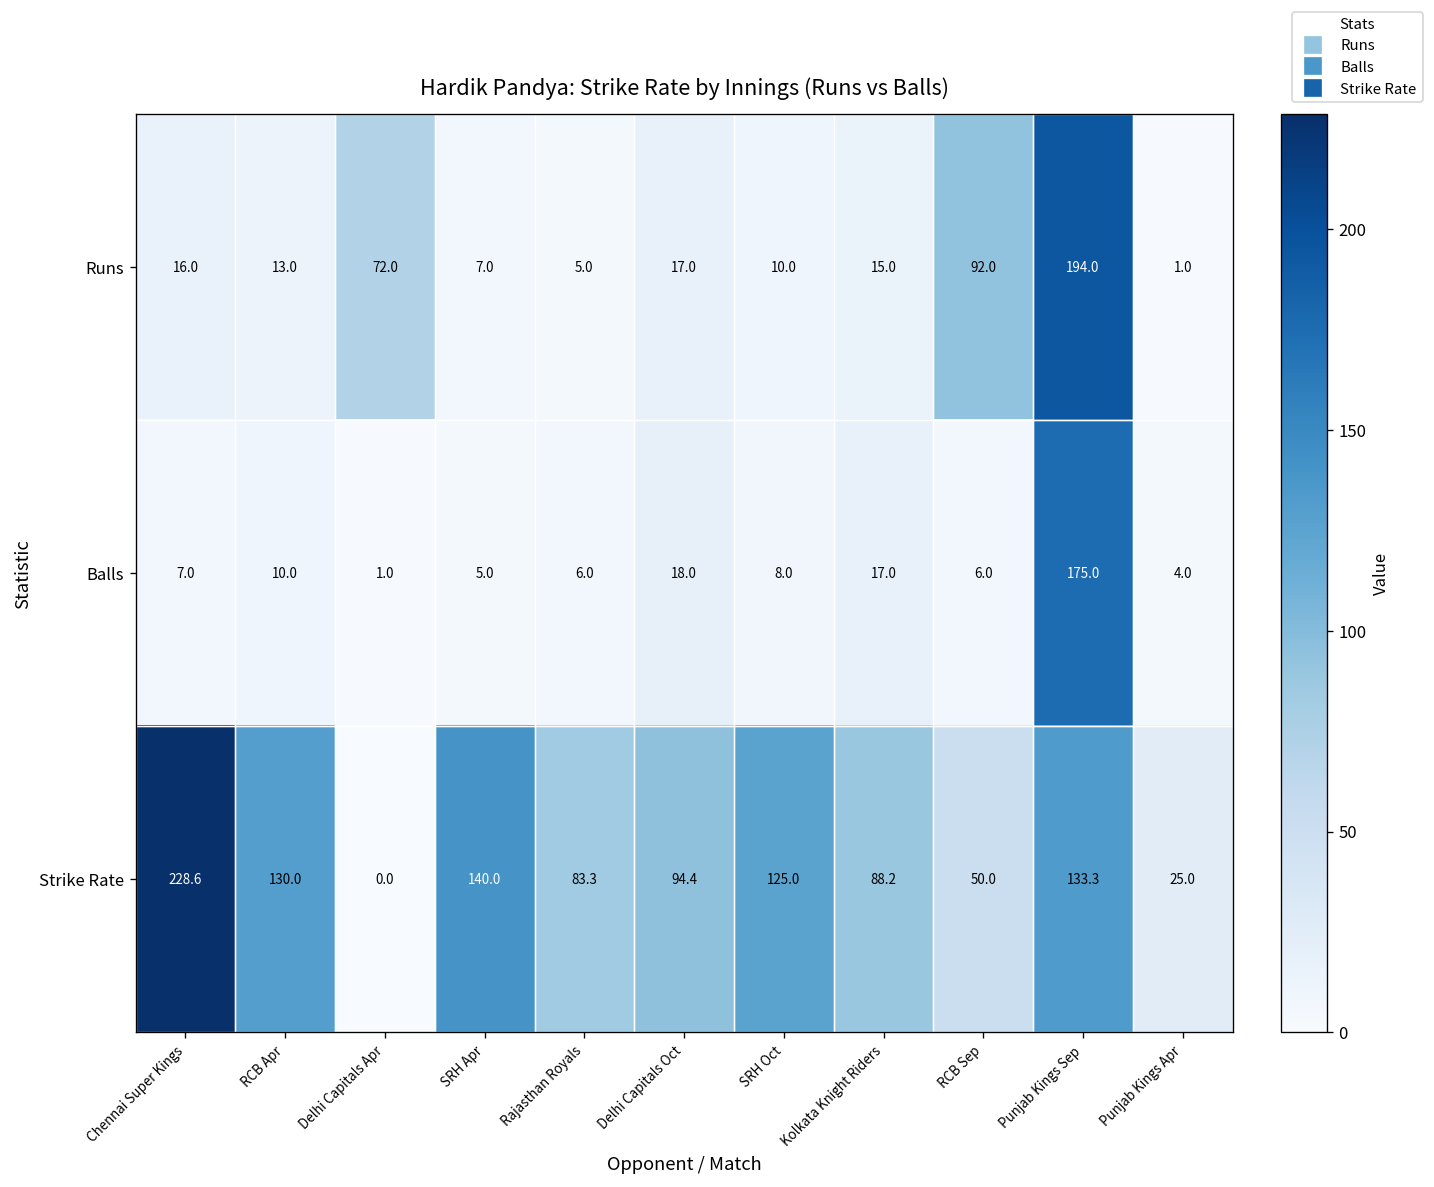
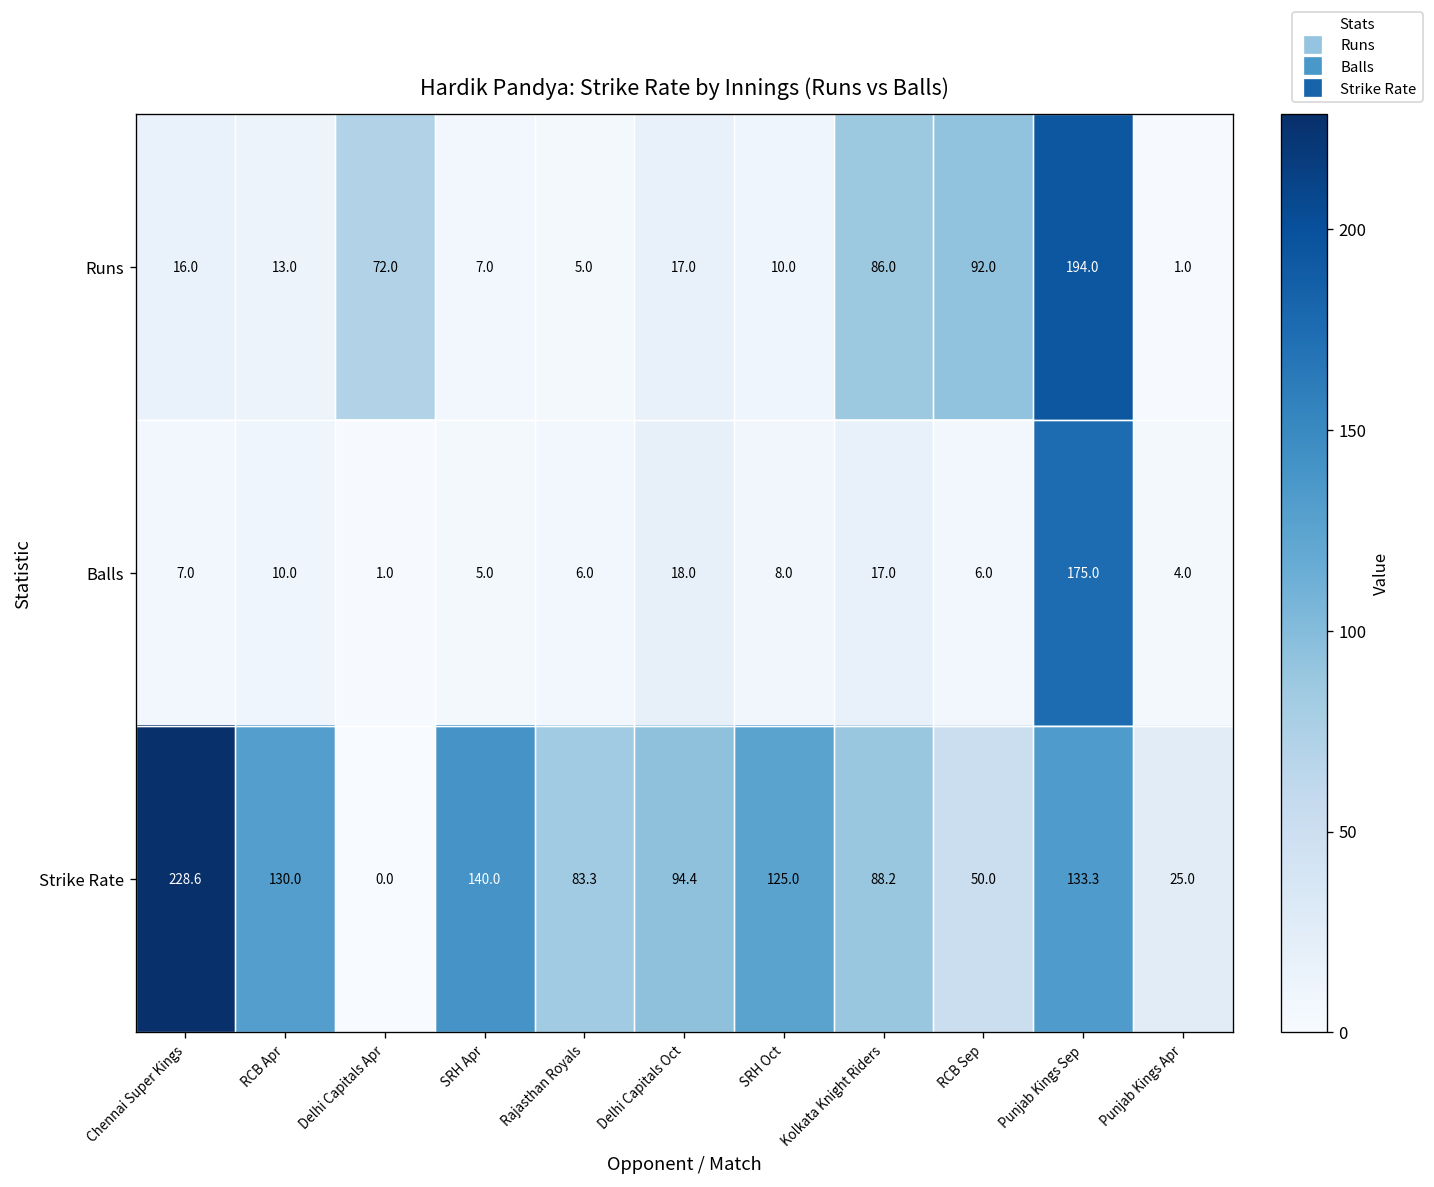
Runs, Kolkata Knight Riders: 15.0 -> 86.0
